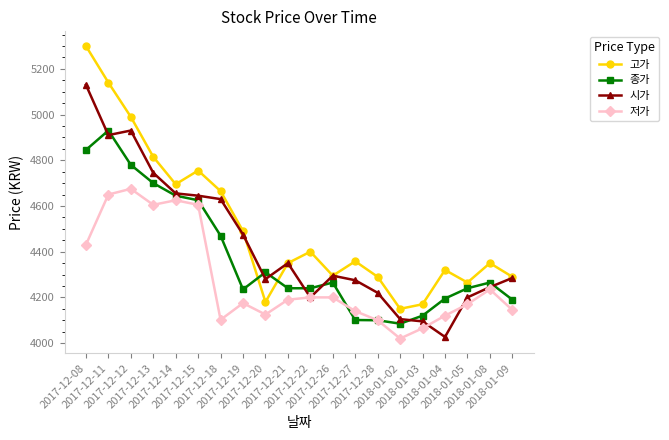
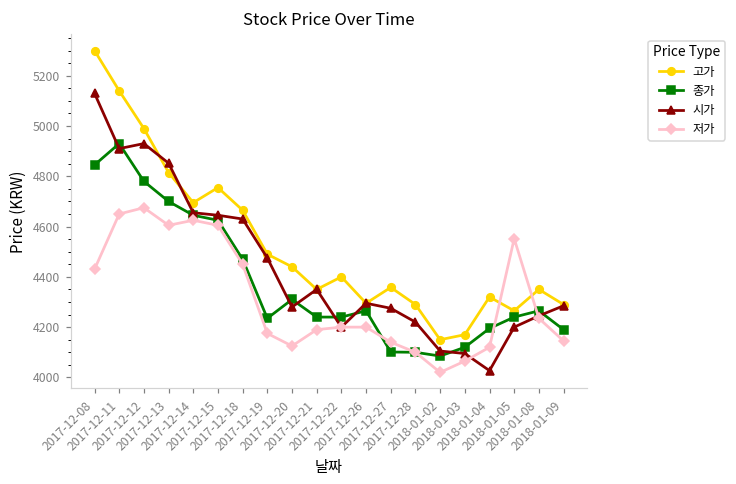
시가, 2017-12-13: 4750 -> 4850
저가, 2017-12-18: 4100 -> 4450
고가, 2017-12-20: 4180 -> 4440
저가, 2018-01-05: 4170 -> 4550
